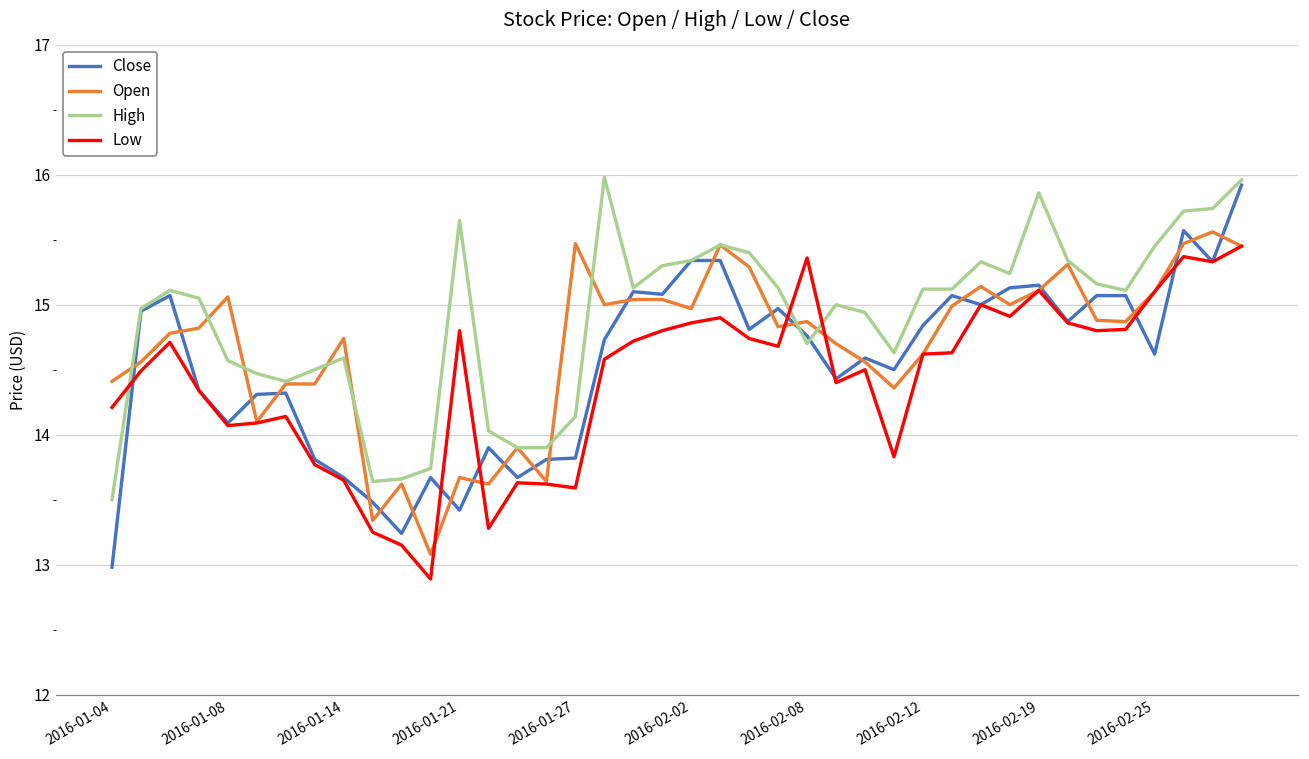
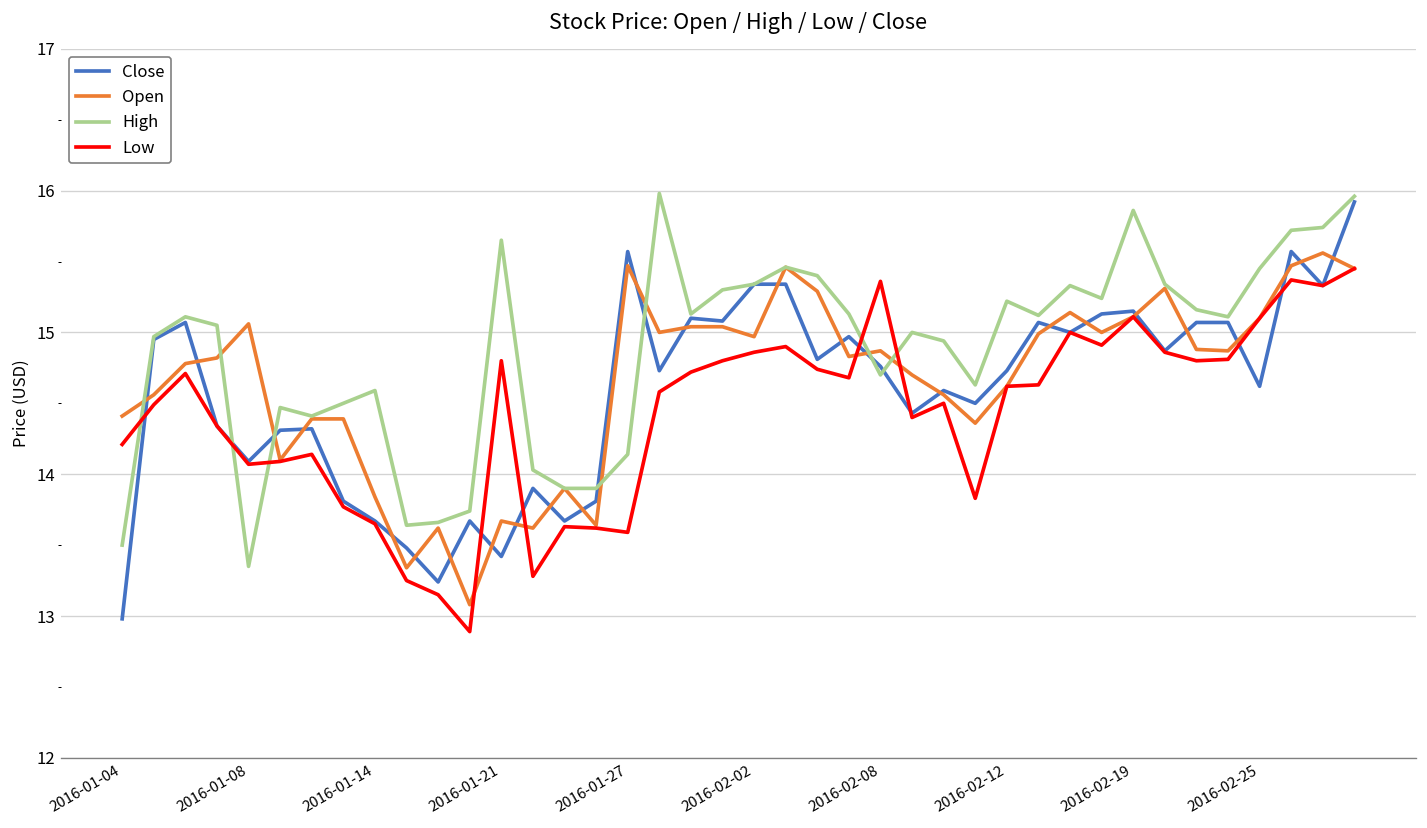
High, 2016-01-08: 14.57 -> 13.35
Open, 2016-01-14: 14.74 -> 13.84
Close, 2016-01-27: 13.82 -> 15.57
Close, 2016-02-12: 14.84 -> 14.73
High, 2016-02-12: 15.12 -> 15.22
